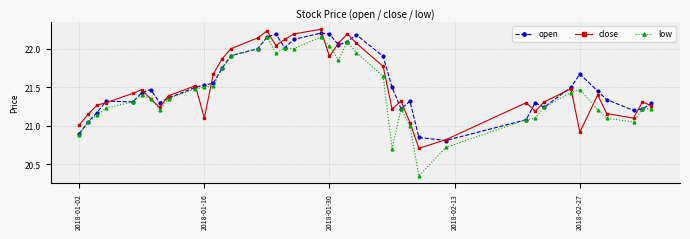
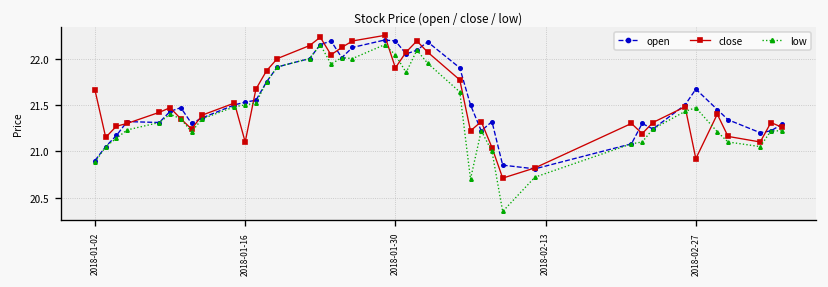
close, 2018-01-02: 21.0 -> 21.7
